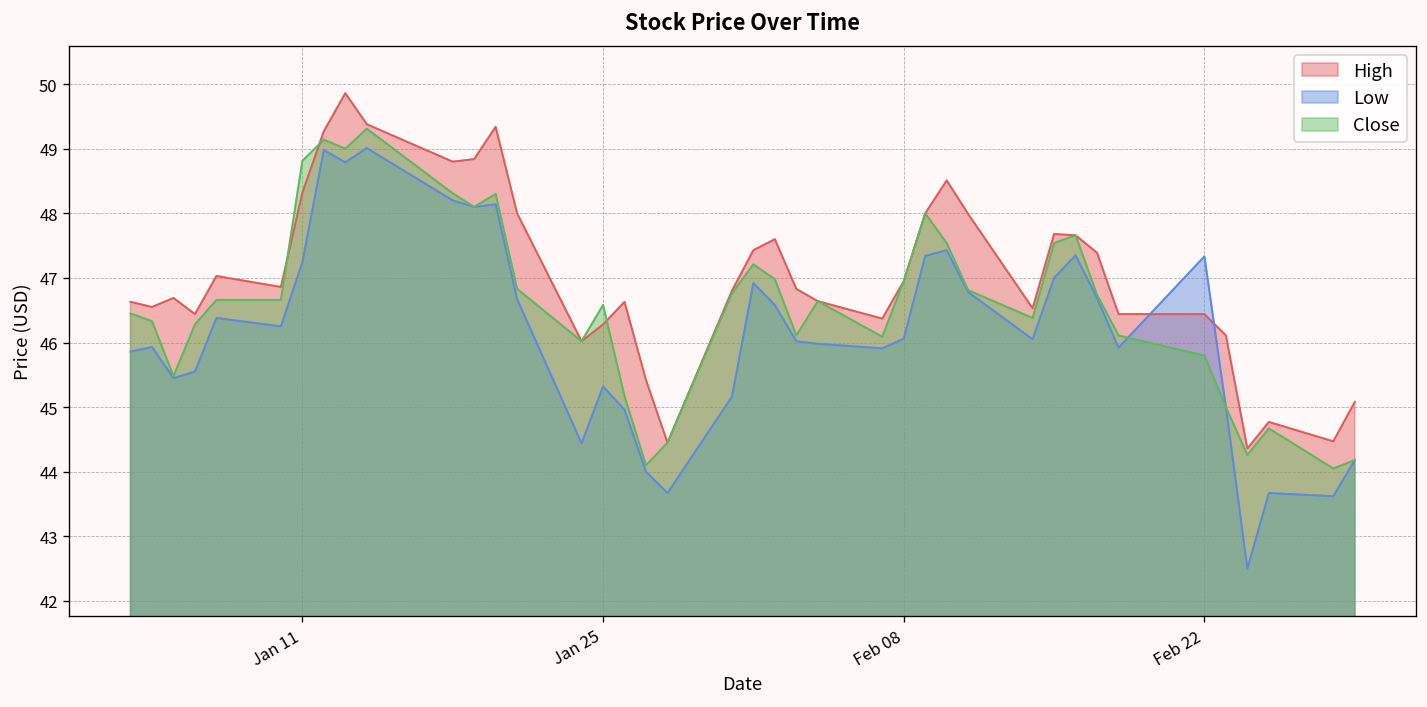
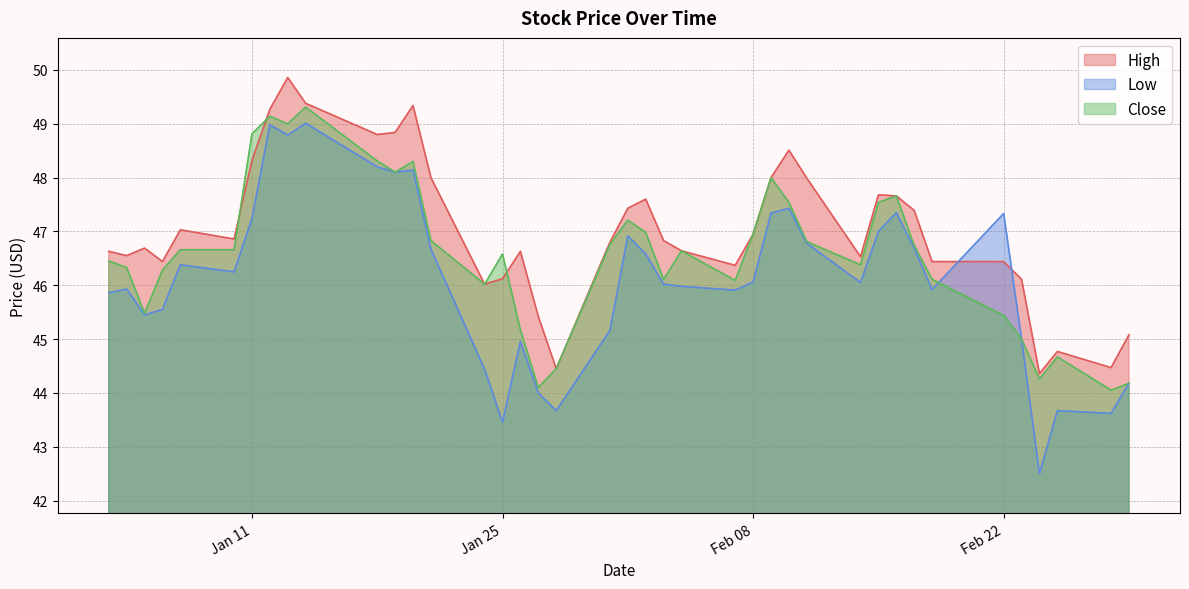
High, Jan 25: 46.3 -> 46.1
Low, Jan 25: 45.3 -> 43.5
Close, Feb 22: 45.8 -> 45.4
